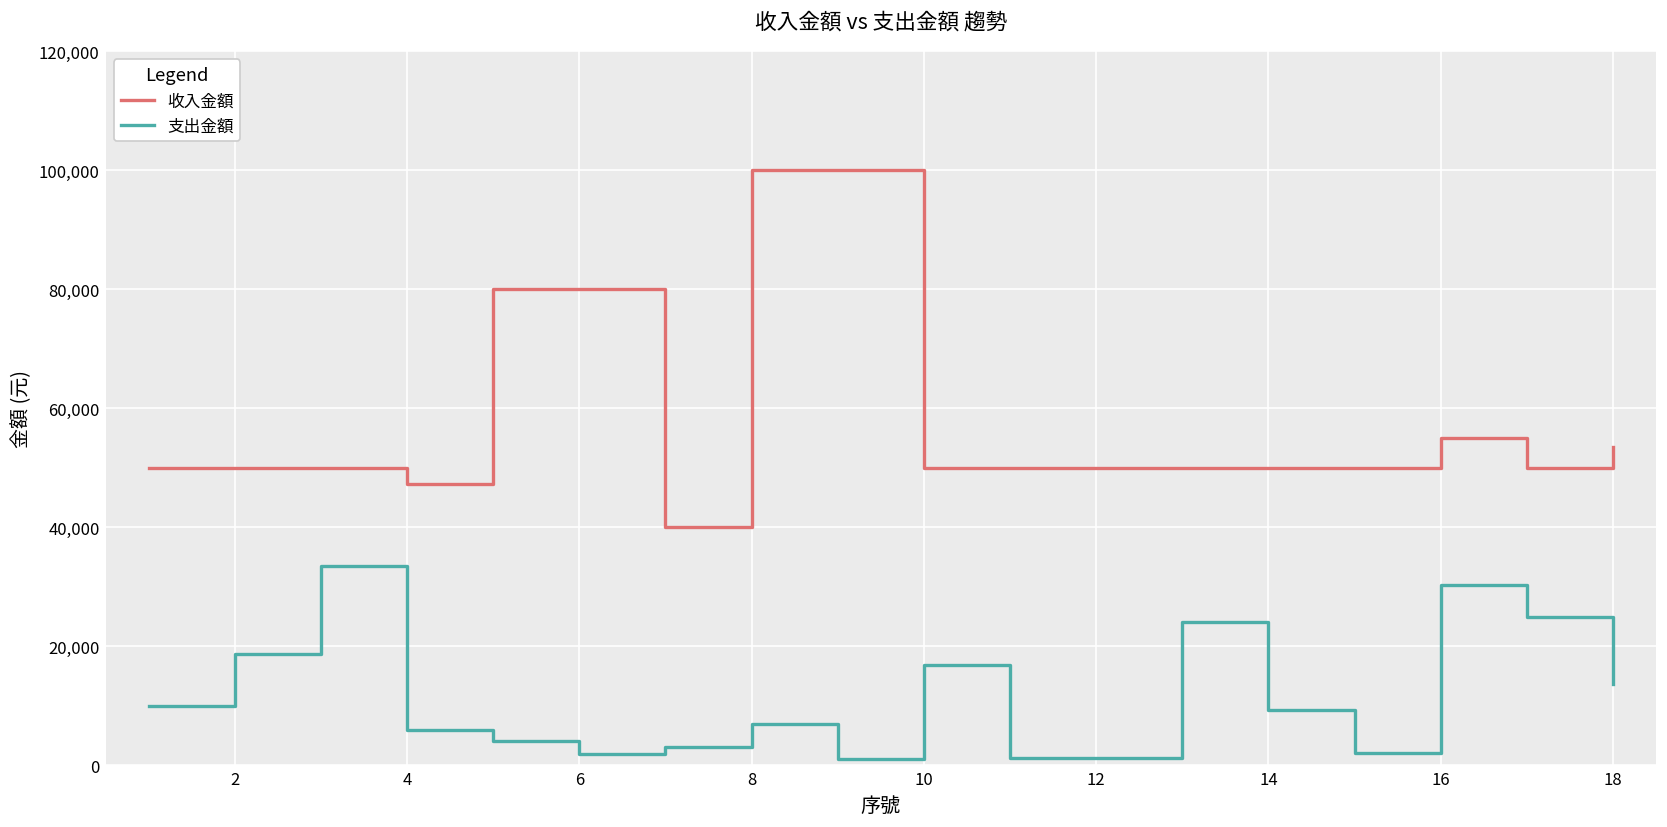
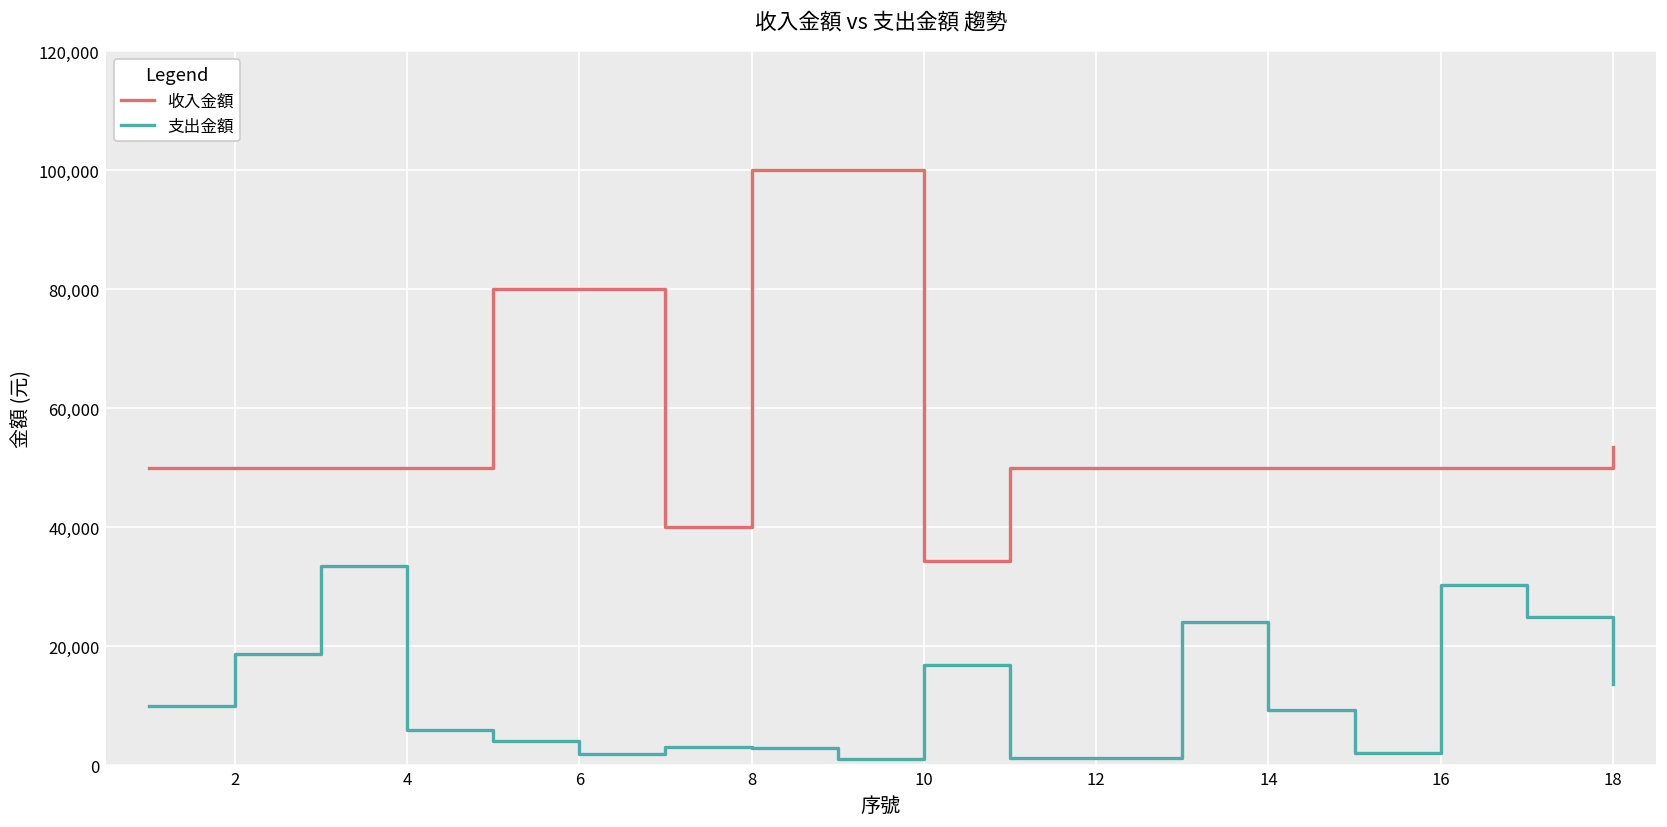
收入金額, 4: 47,000 -> 50,000
支出金額, 8: 7,000 -> 3,000
收入金額, 10: 50,000 -> 34,000
收入金額, 16: 55,000 -> 50,000
